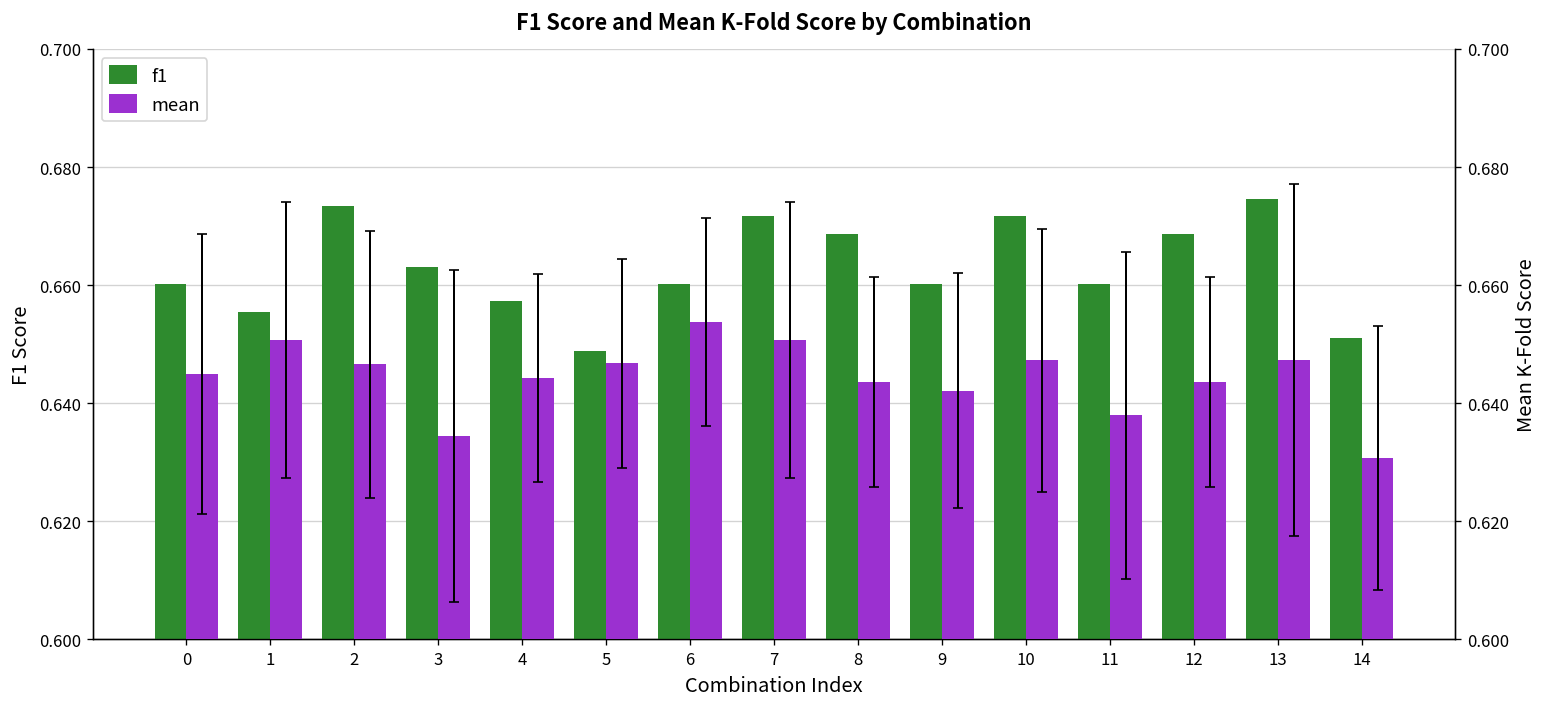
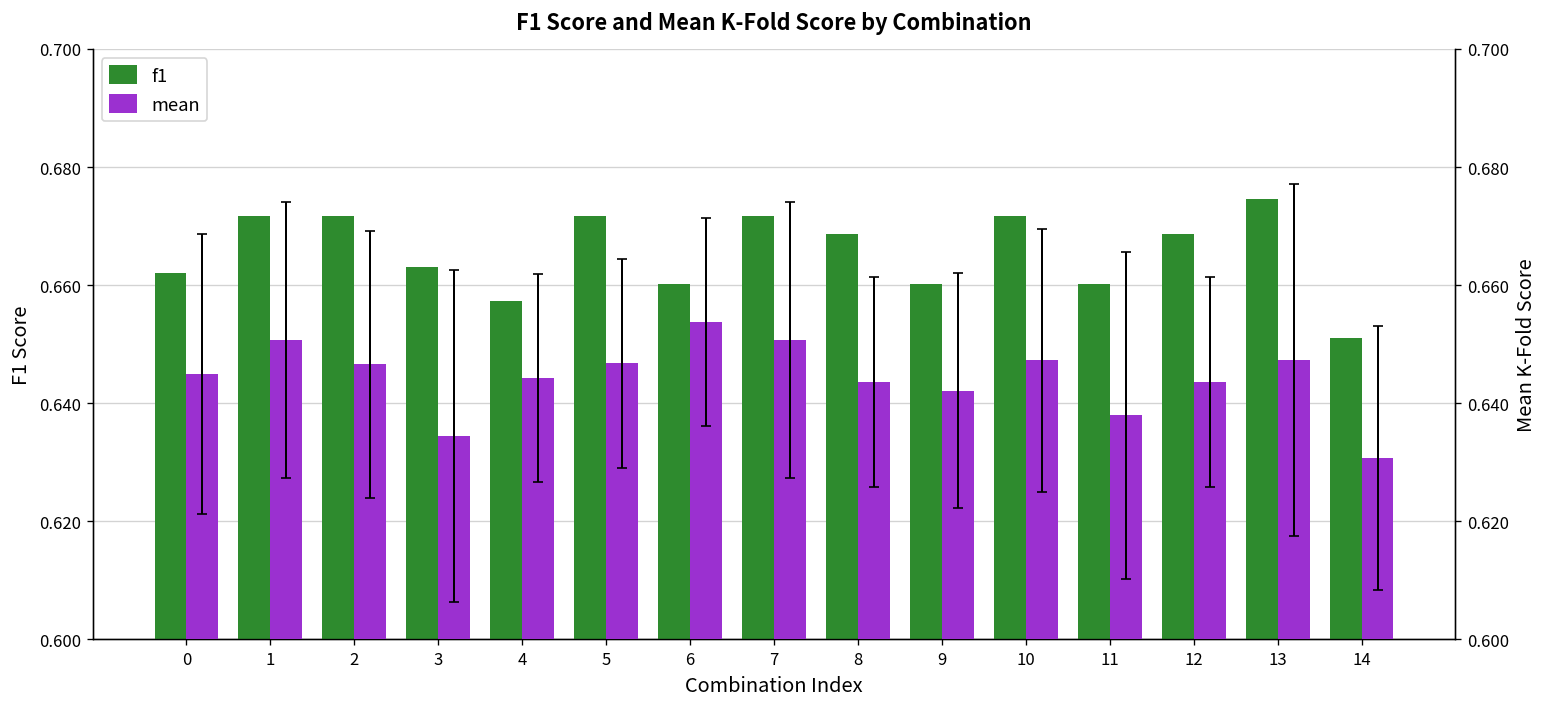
f1, 0: 0.660 -> 0.662
f1, 1: 0.655 -> 0.672
f1, 2: 0.673 -> 0.672
f1, 5: 0.649 -> 0.672
